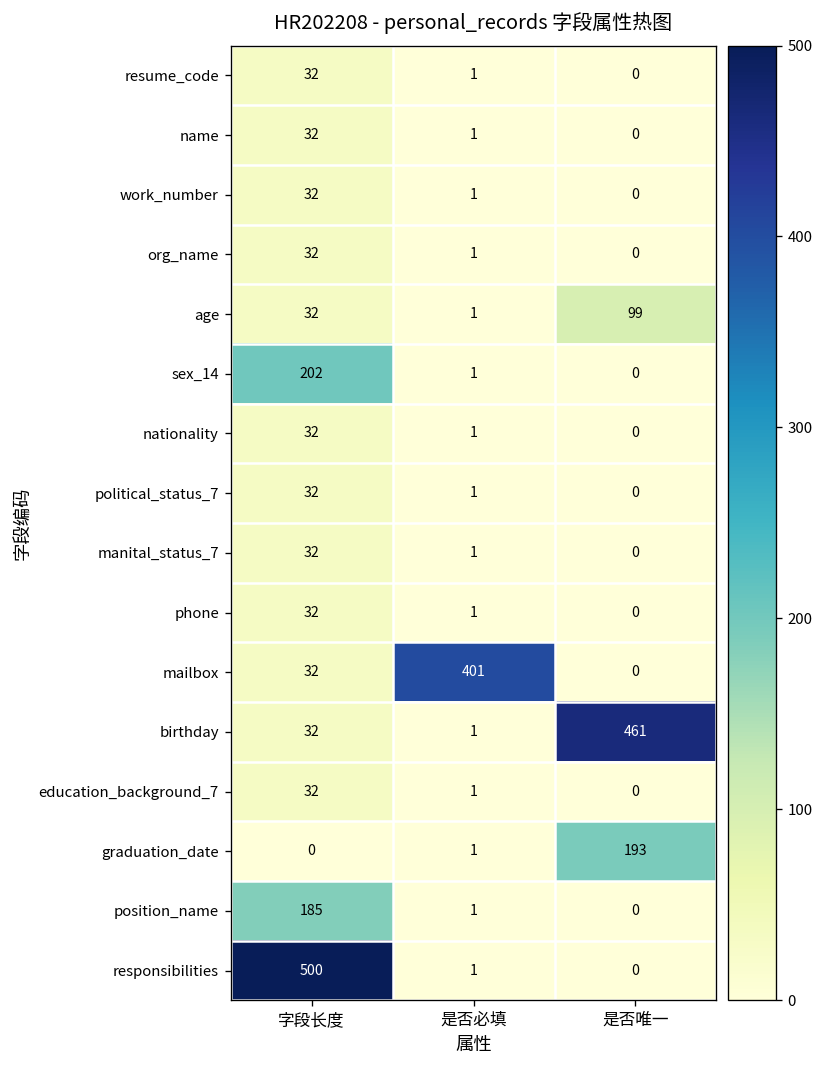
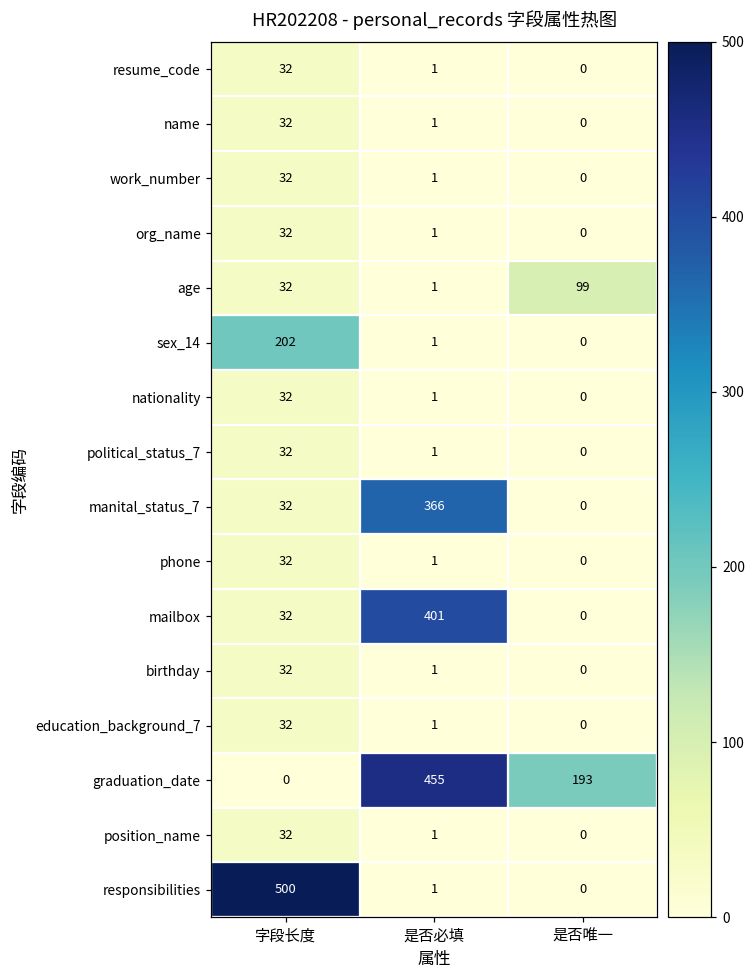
manital_status_7, 是否必填: 1 -> 366
birthday, 是否唯一: 461 -> 0
graduation_date, 是否必填: 1 -> 455
position_name, 字段长度: 185 -> 32
